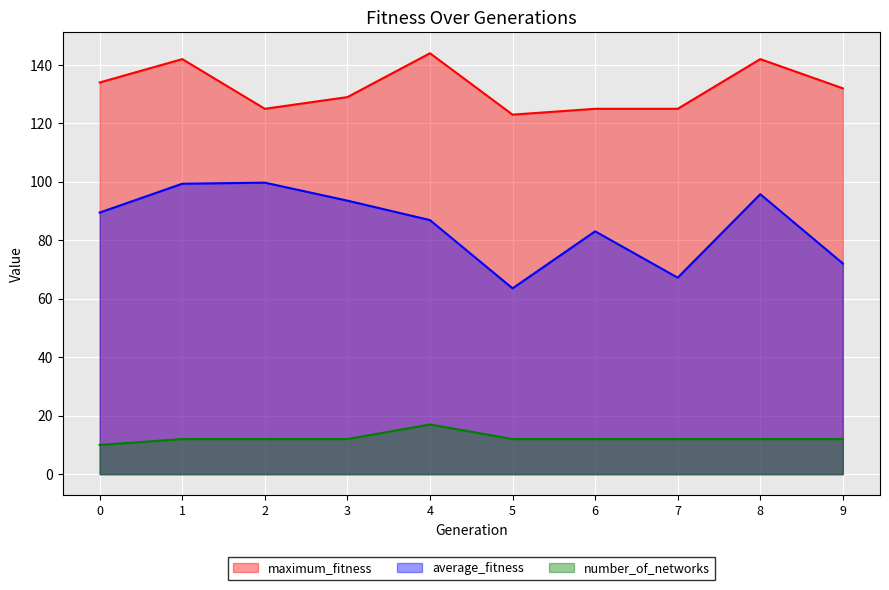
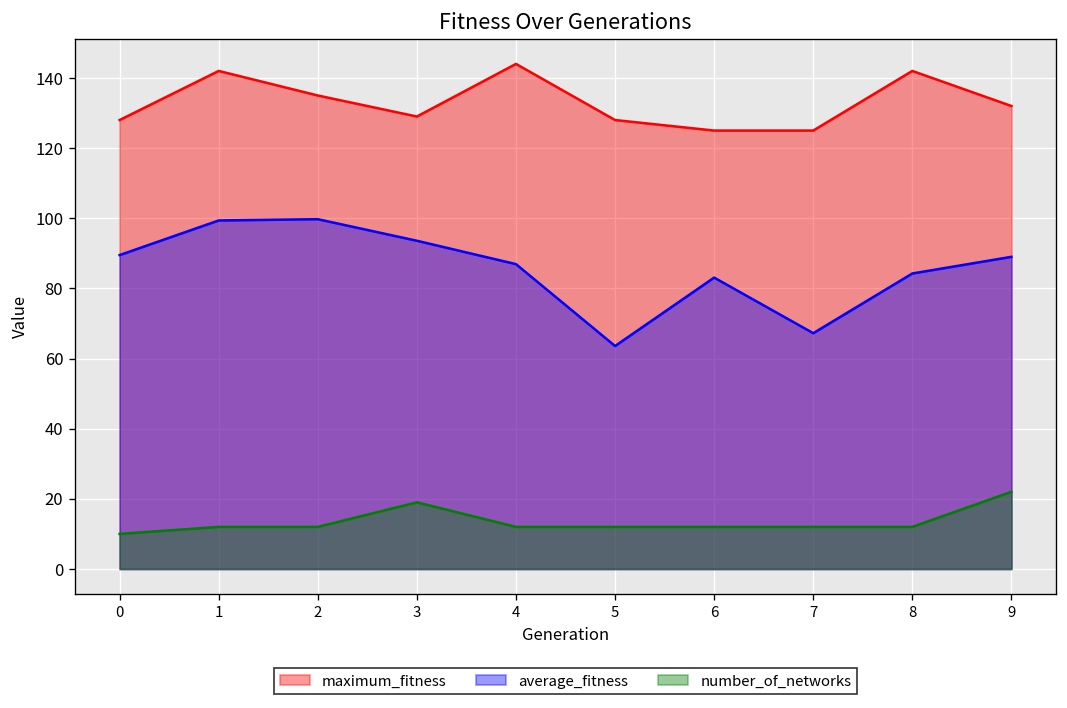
maximum_fitness, 0: 134 -> 128
maximum_fitness, 2: 125 -> 135
number_of_networks, 3: 12 -> 19
number_of_networks, 4: 17 -> 12
maximum_fitness, 5: 123 -> 128
average_fitness, 8: 96 -> 84
average_fitness, 9: 72 -> 89
number_of_networks, 9: 12 -> 22
